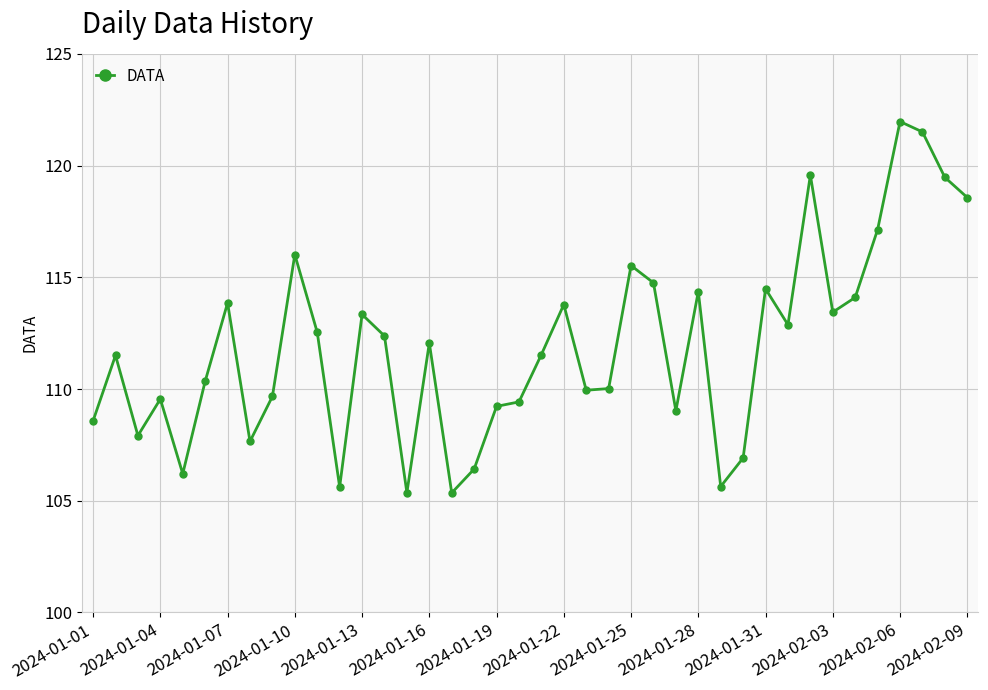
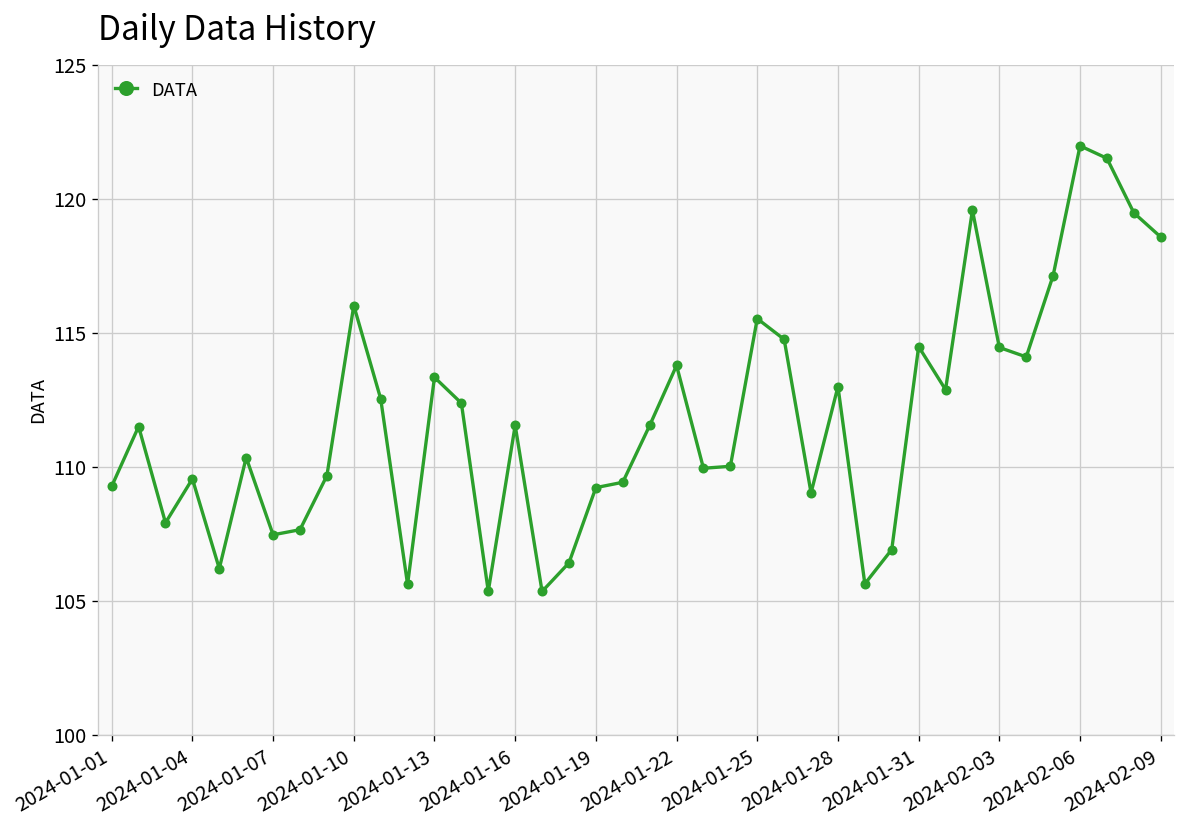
2024-01-01: 108.6 -> 109.3
2024-01-07: 113.9 -> 107.5
2024-01-16: 112.1 -> 111.5
2024-01-28: 114.4 -> 113.0
2024-02-03: 113.4 -> 114.5
